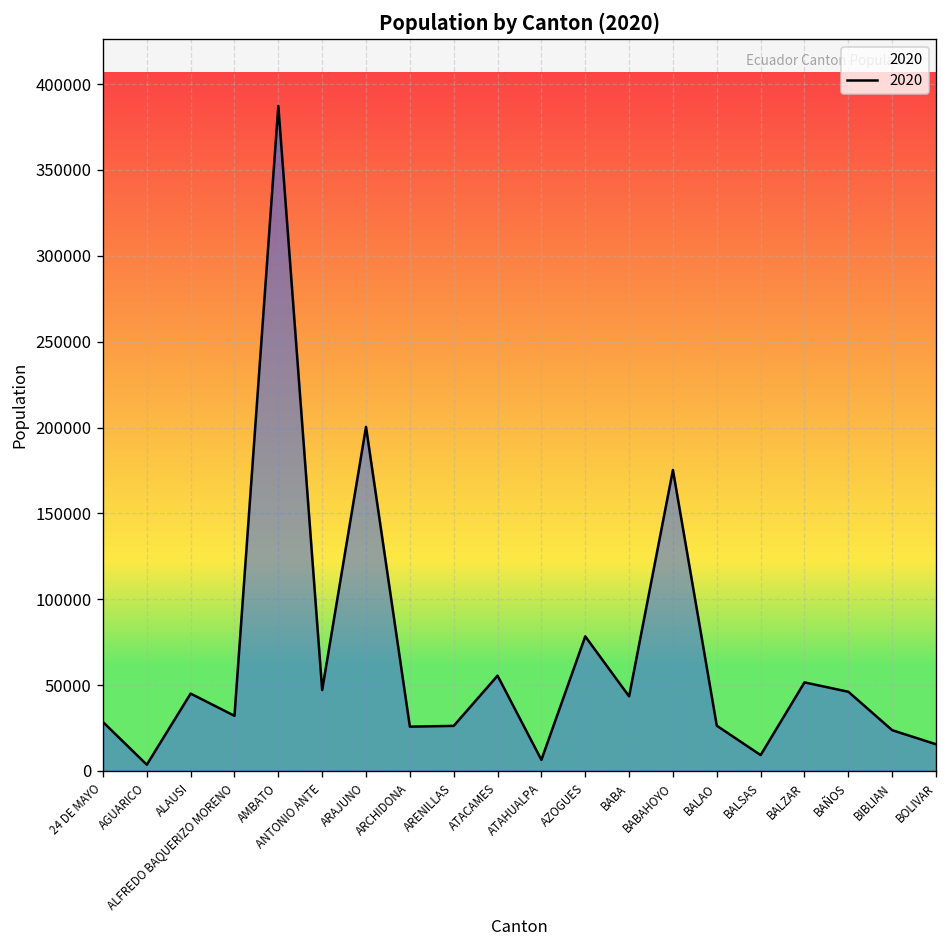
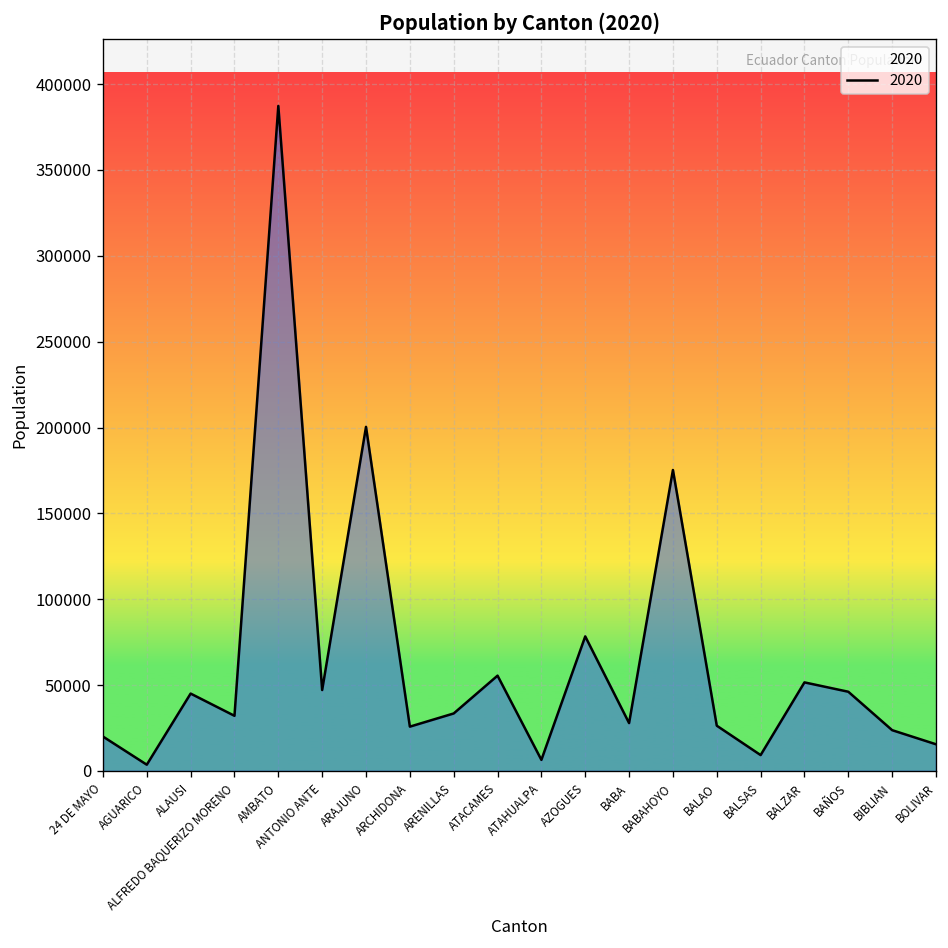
24 DE MAYO: 29000 -> 20000
ARENILLAS: 26000 -> 33000
BABA: 43000 -> 28000
